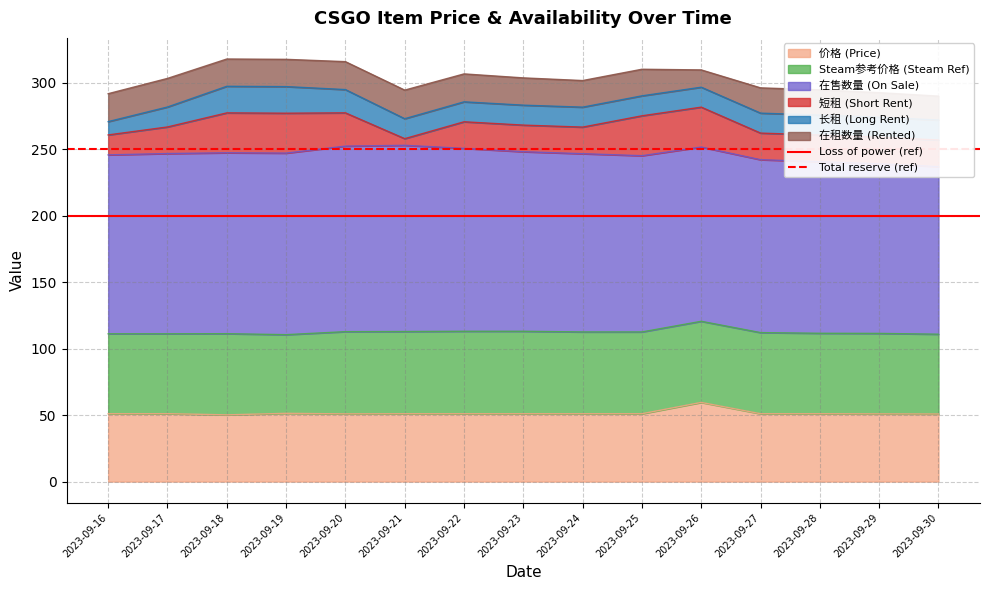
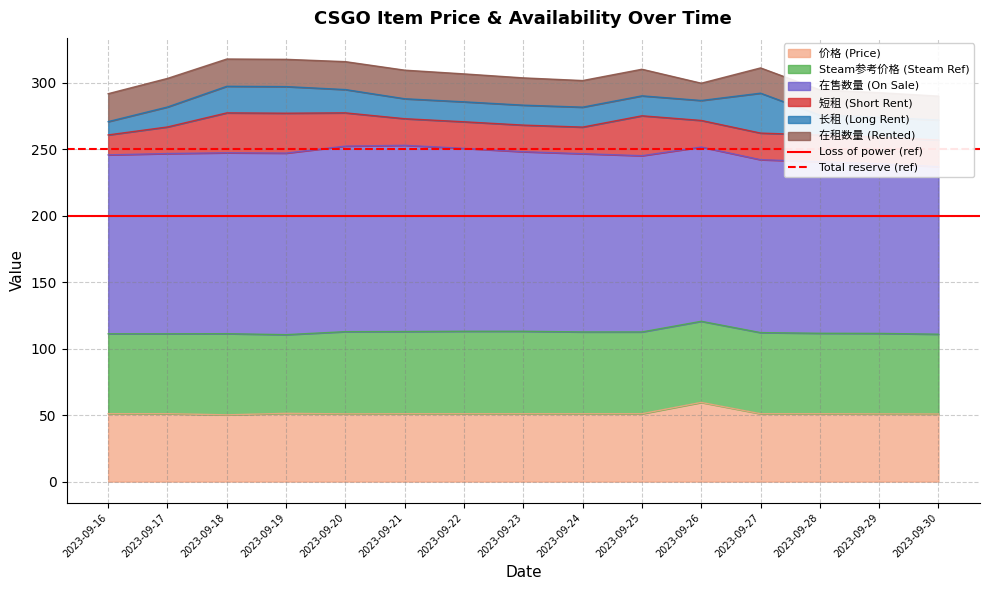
短租 (Short Rent), 2023-09-21: 5 -> 20
短租 (Short Rent), 2023-09-26: 30 -> 20
长租 (Long Rent), 2023-09-27: 15 -> 30
